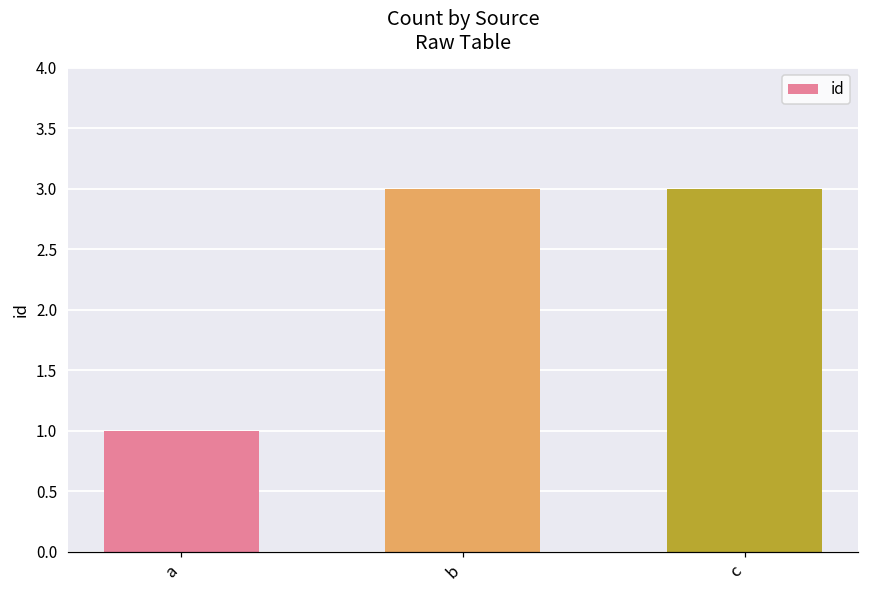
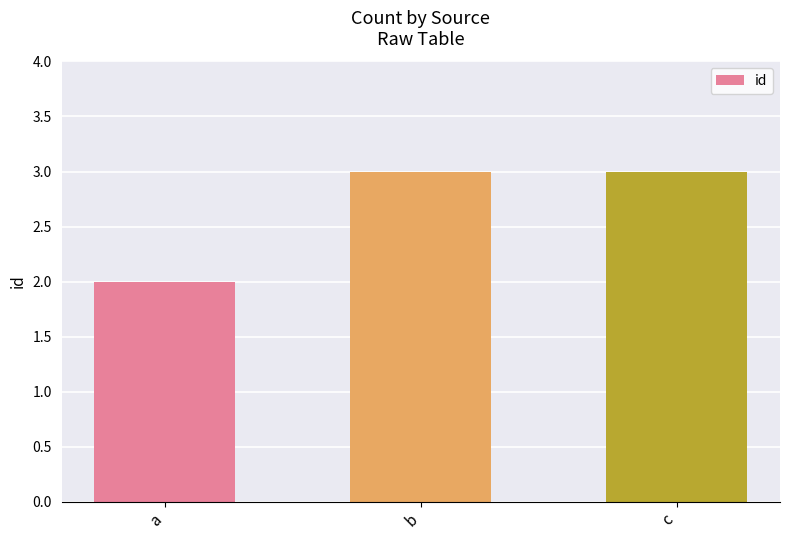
a: 1 -> 2
